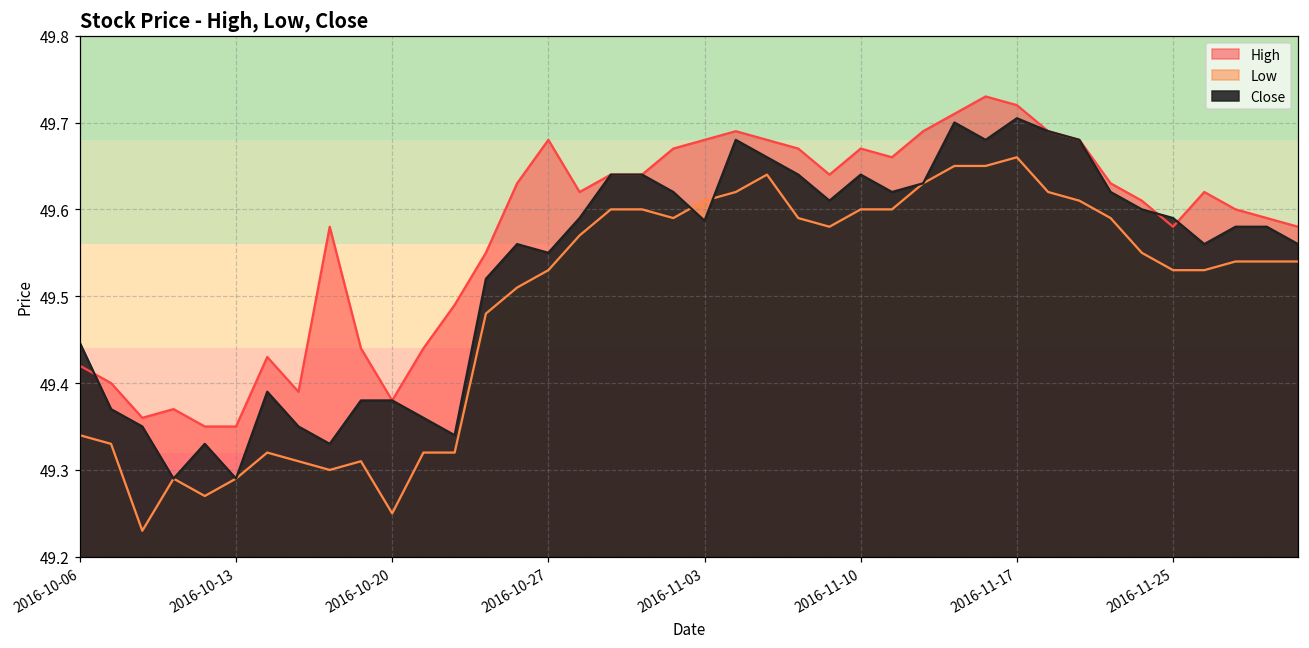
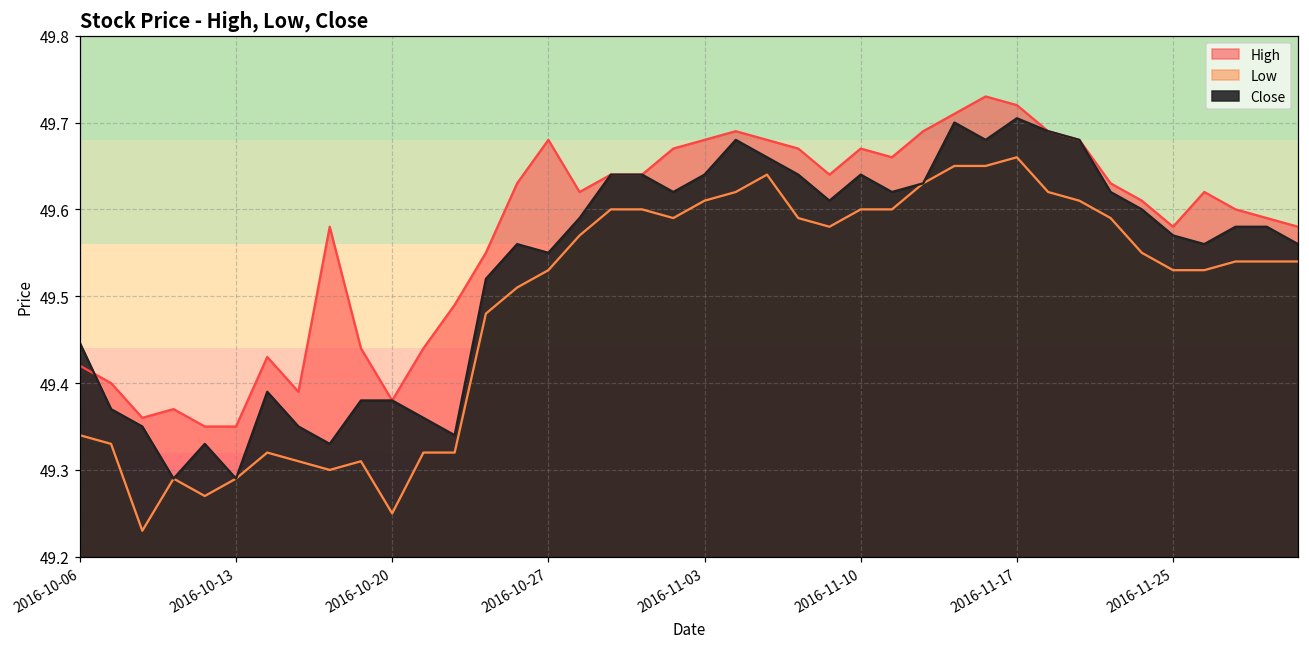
Close, 2016-11-03: 49.59 -> 49.64
Close, 2016-11-25: 49.59 -> 49.57
